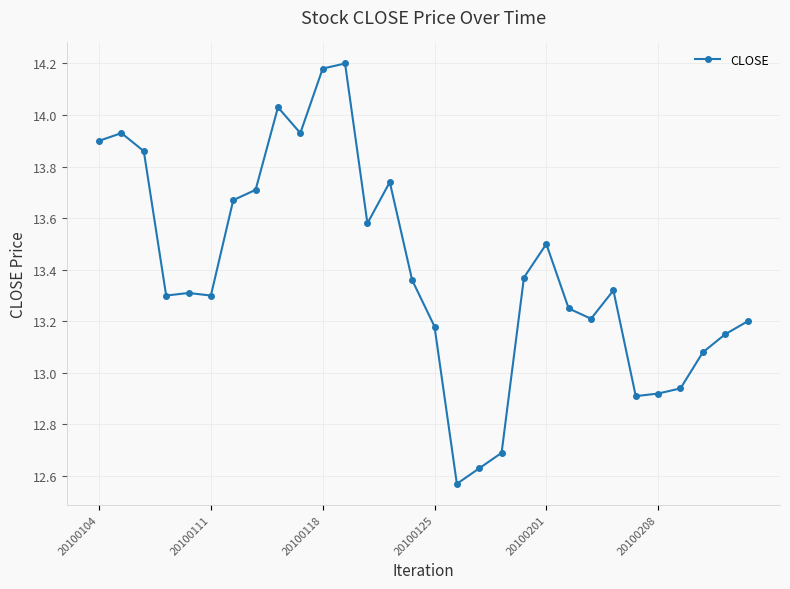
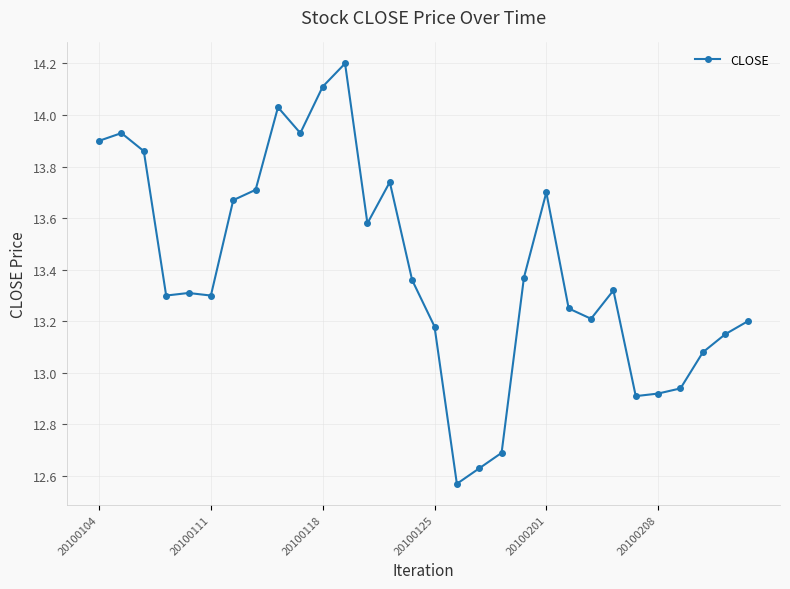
20100118: 14.18 -> 14.11
20100201: 13.5 -> 13.7
